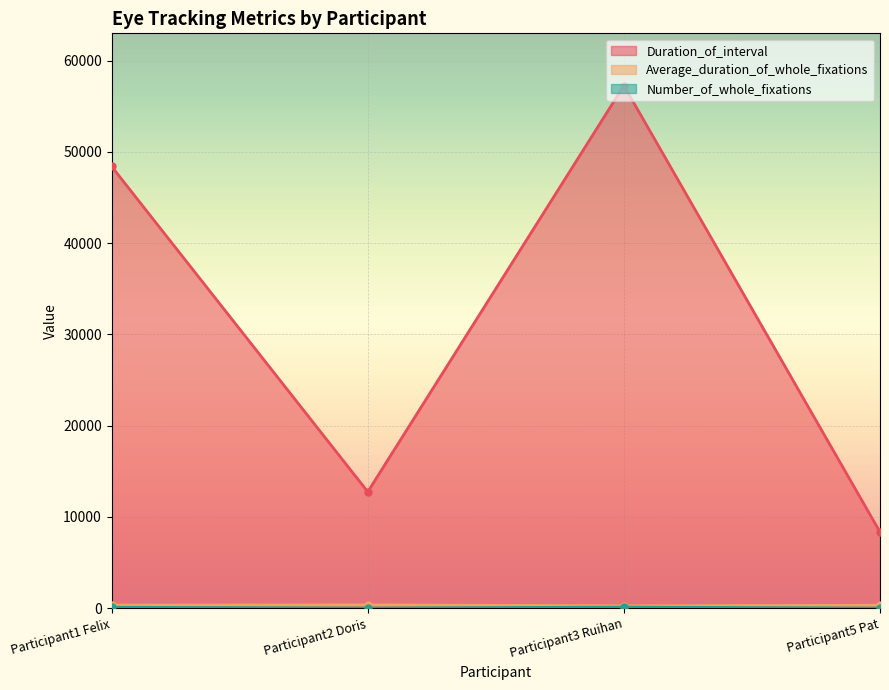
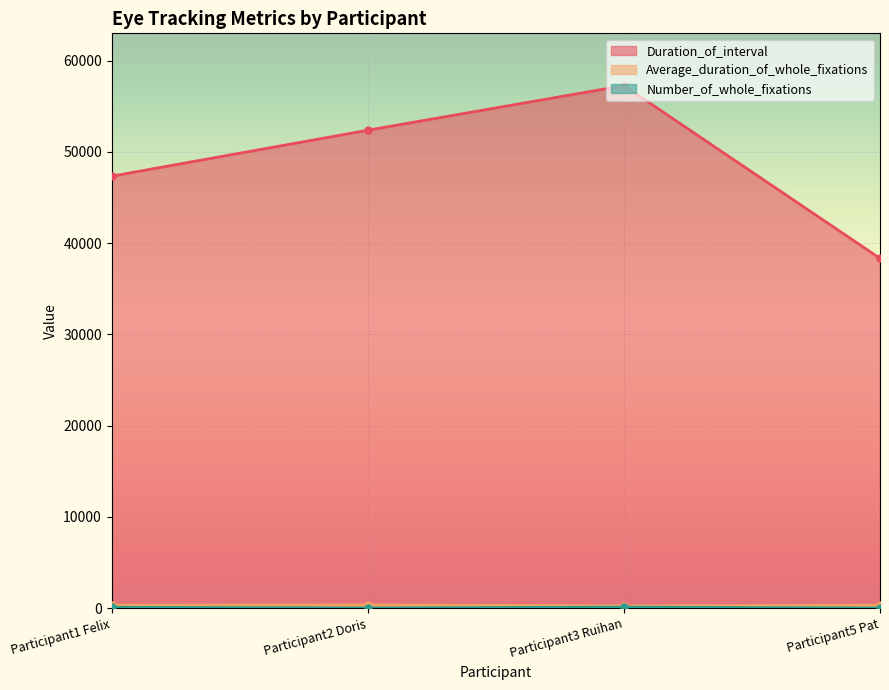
Duration_of_interval, Participant1 Felix: 48000 -> 47000
Duration_of_interval, Participant2 Doris: 13000 -> 52000
Duration_of_interval, Participant5 Pat: 8000 -> 38000
